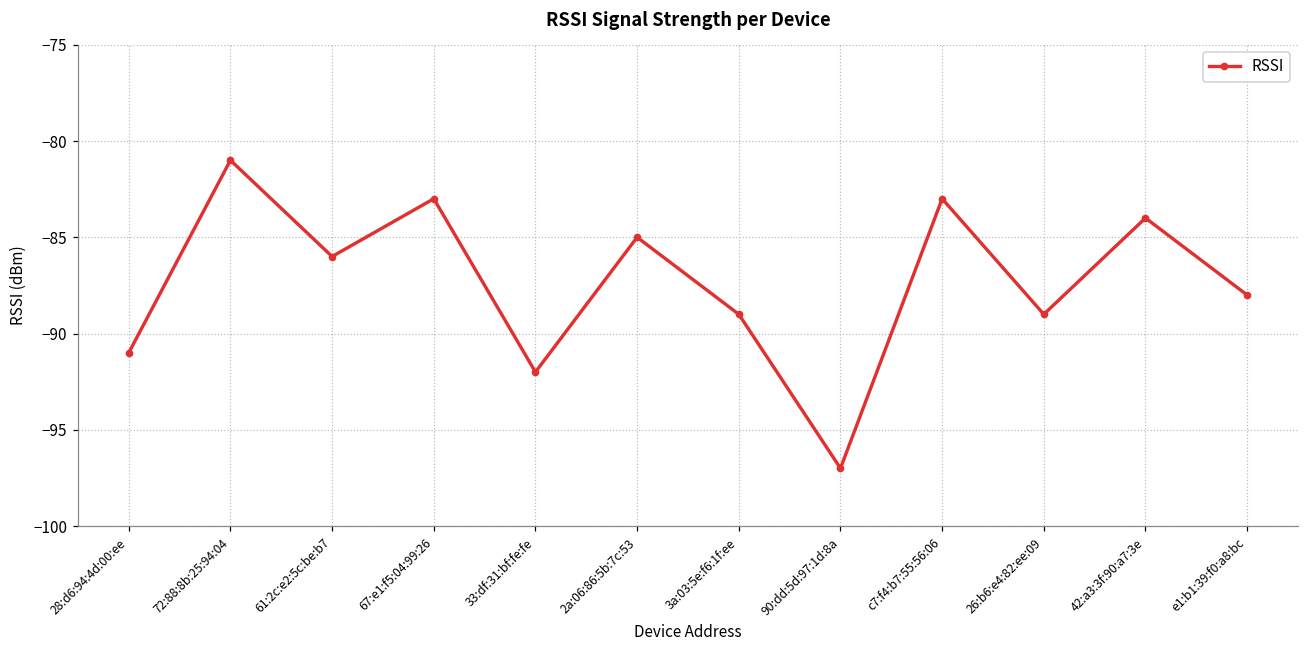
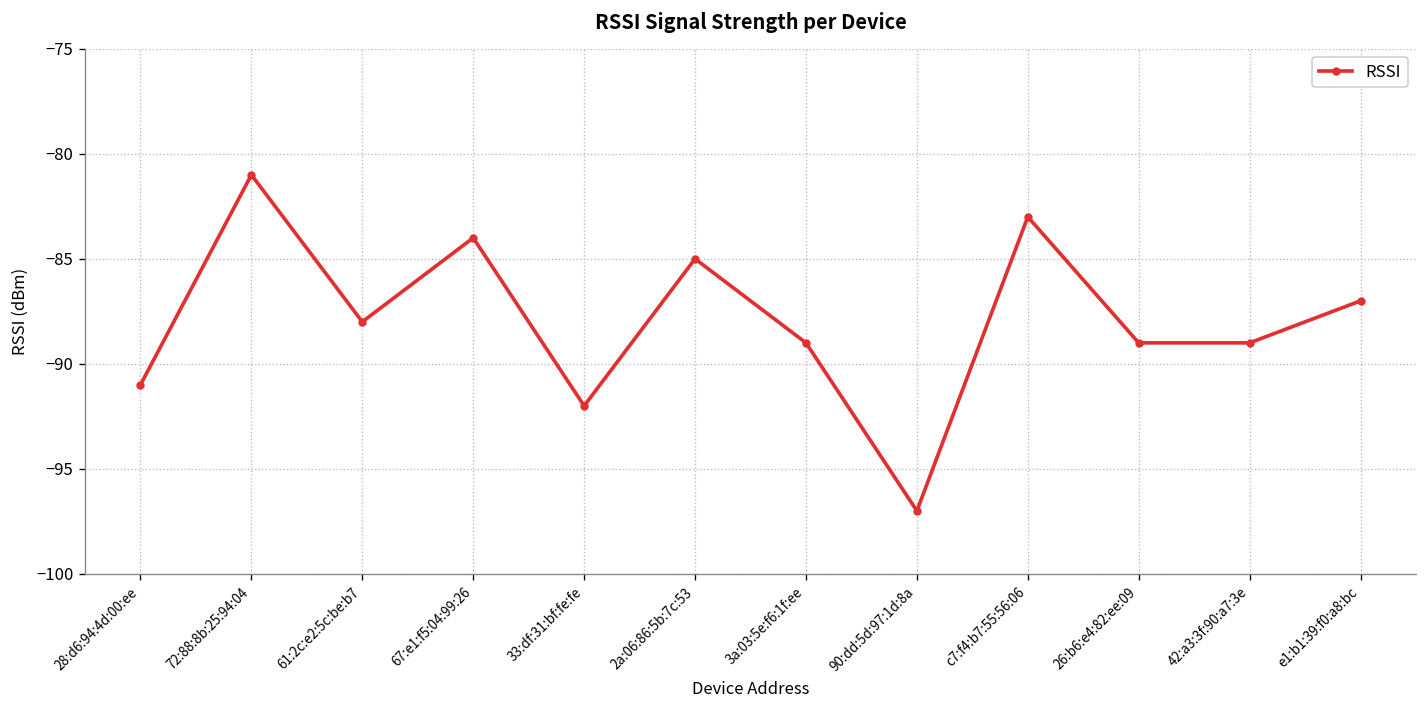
61:2c:e2:5c:be:b7: -86 -> -88
67:e1:f5:04:99:26: -83 -> -84
42:a3:3f:90:a7:3e: -84 -> -89
e1:b1:39:f0:a8:bc: -88 -> -87
